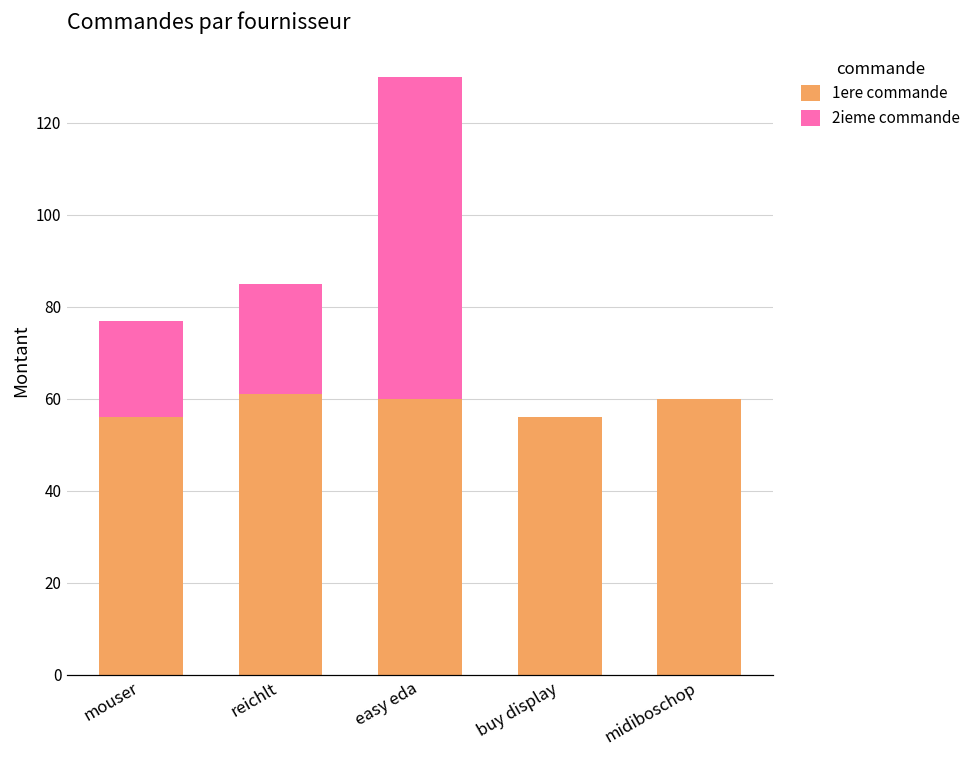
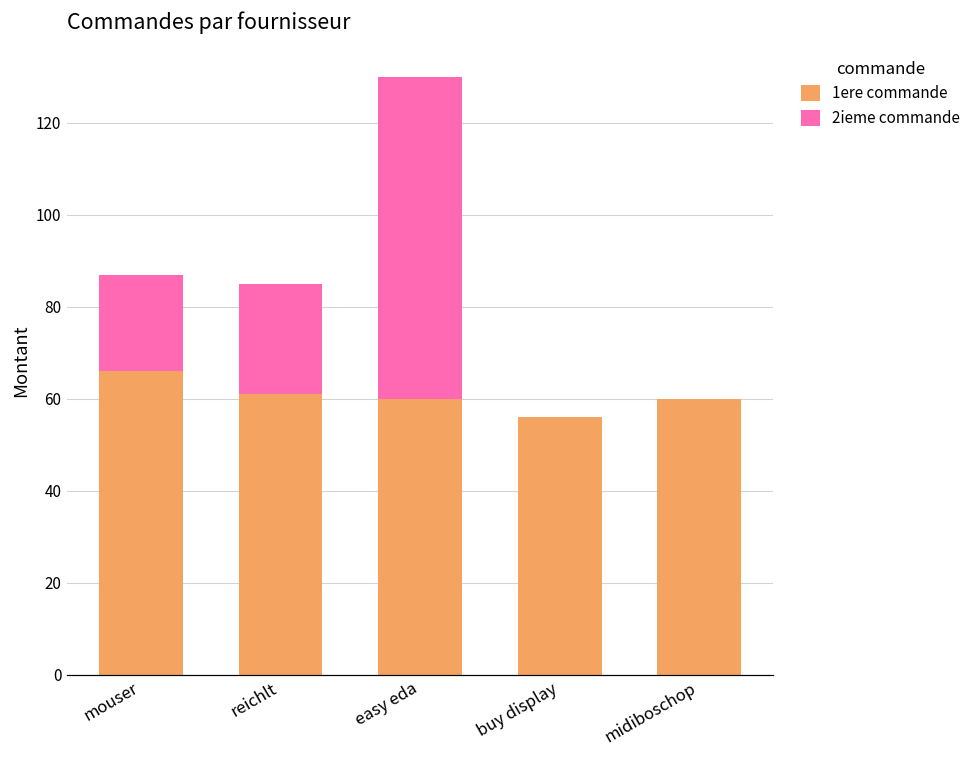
1ere commande, mouser: 56 -> 66
